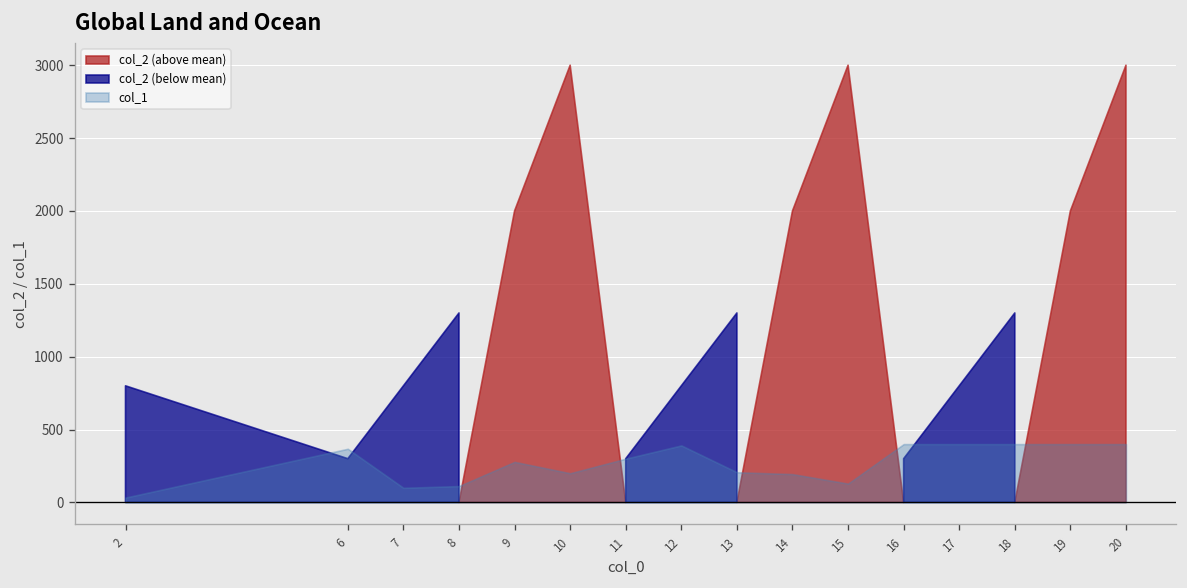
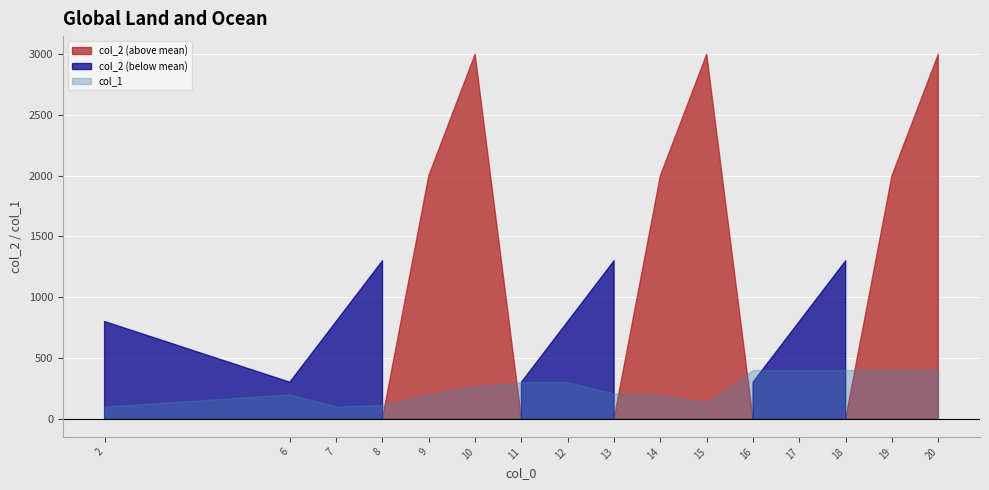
2: 30 -> 100
6: 370 -> 200
9: 280 -> 200
10: 200 -> 270
12: 390 -> 300
